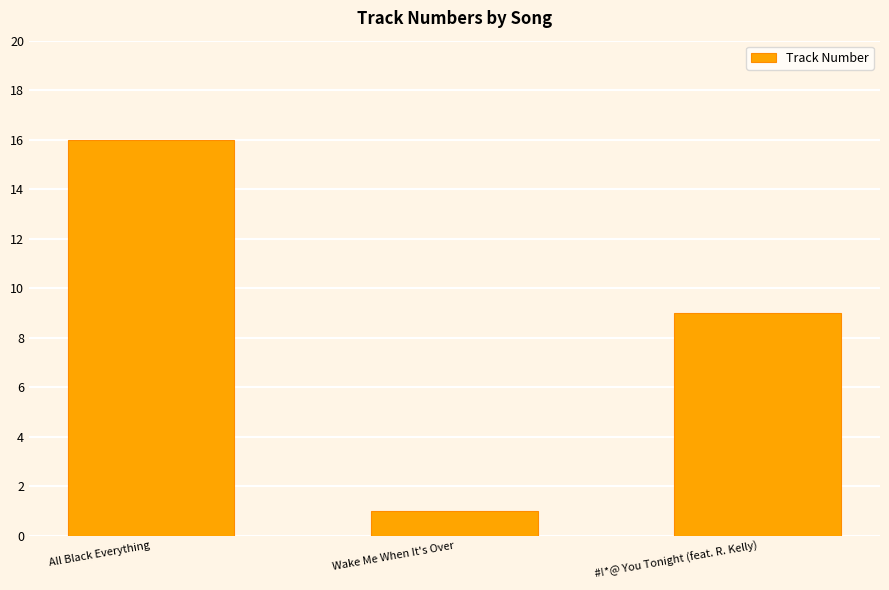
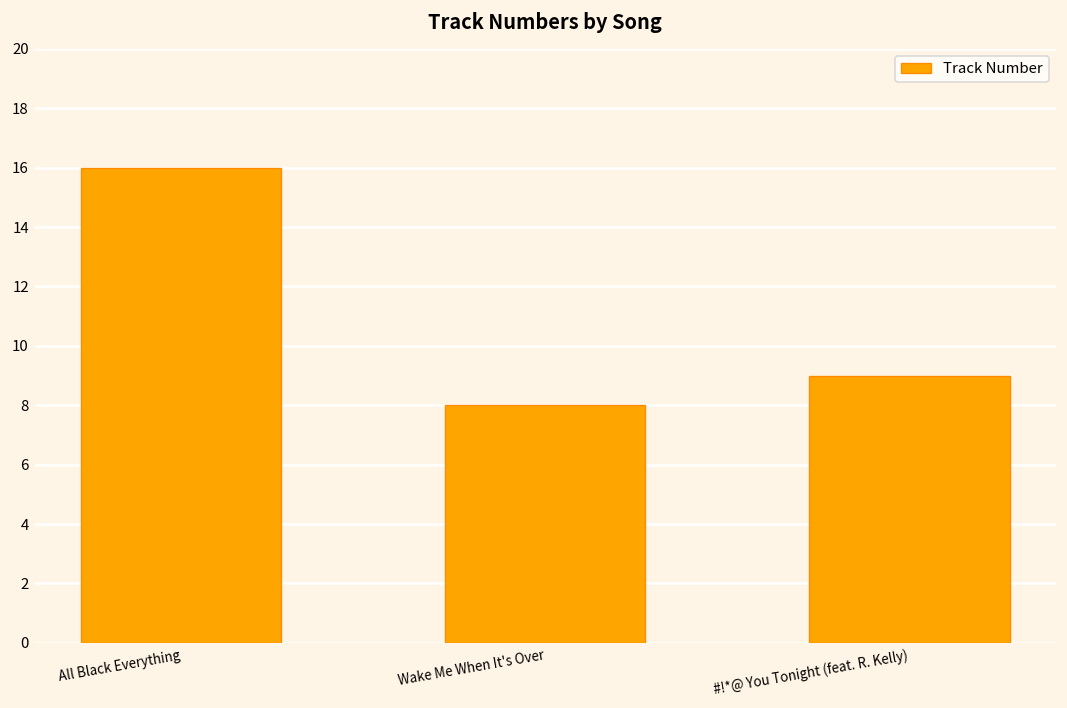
Wake Me When It's Over: 1 -> 8
